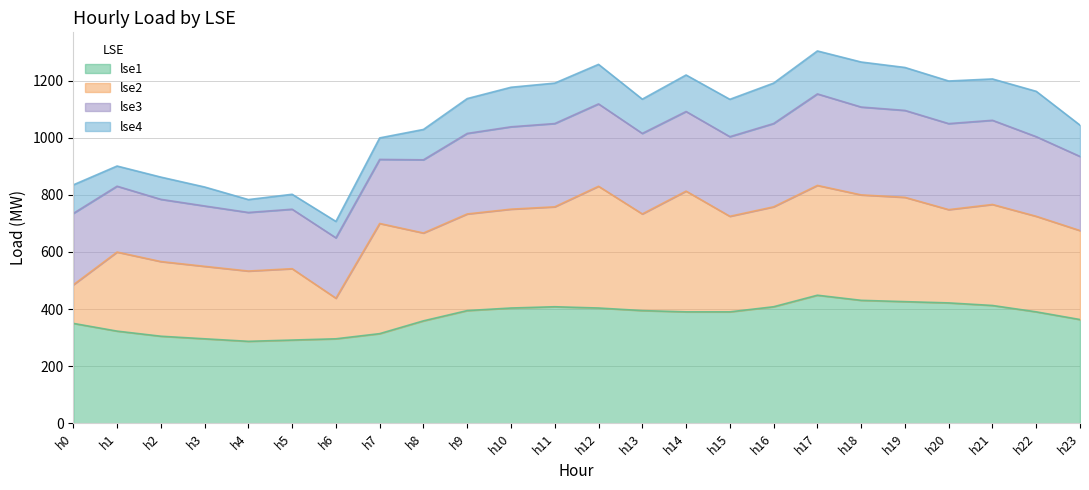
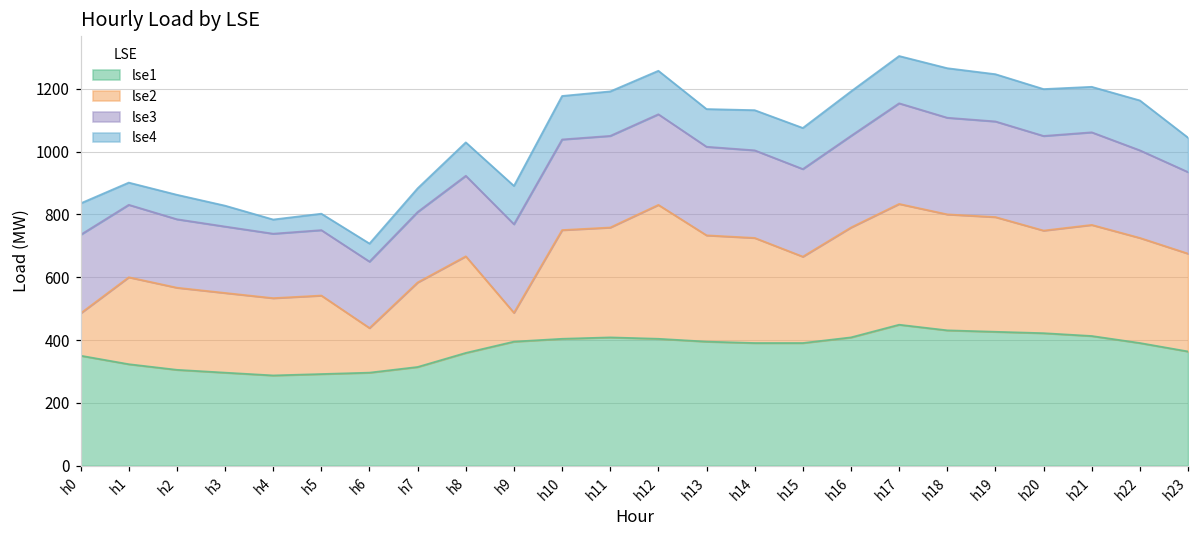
lse2, h7: 390 -> 270
lse2, h9: 340 -> 90
lse2, h14: 420 -> 330
lse2, h15: 330 -> 280
